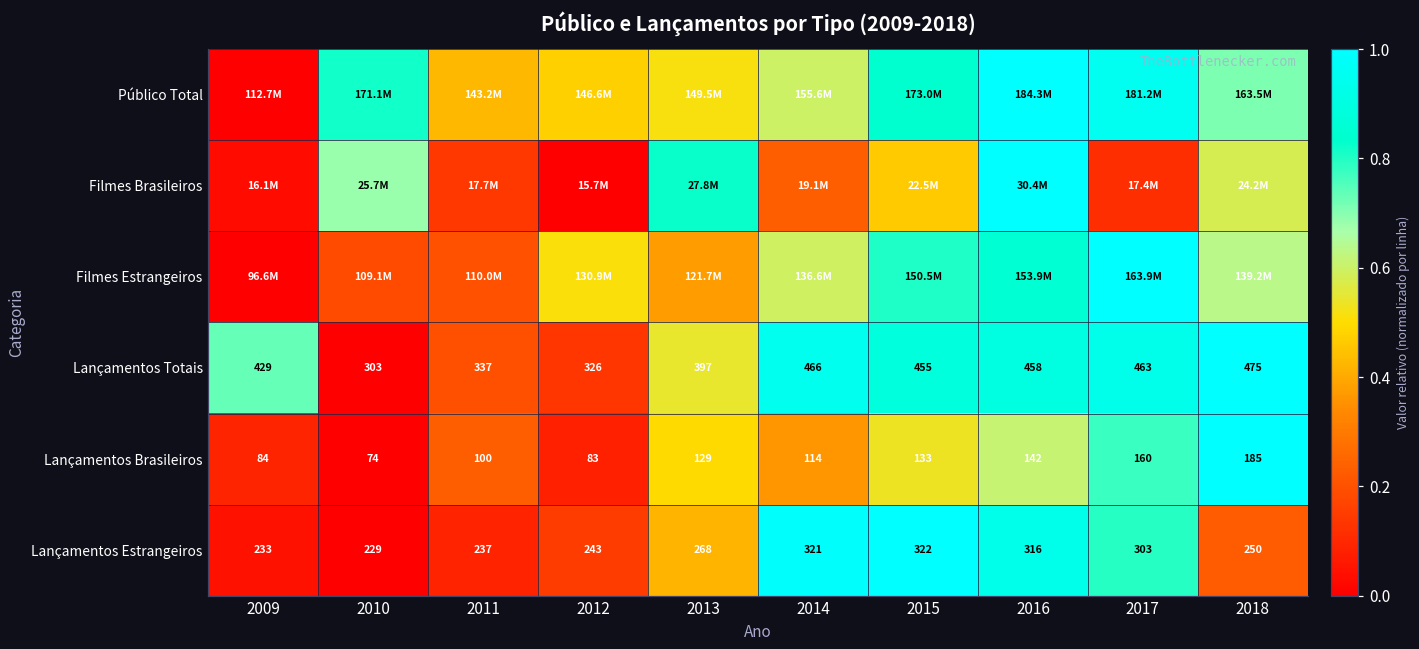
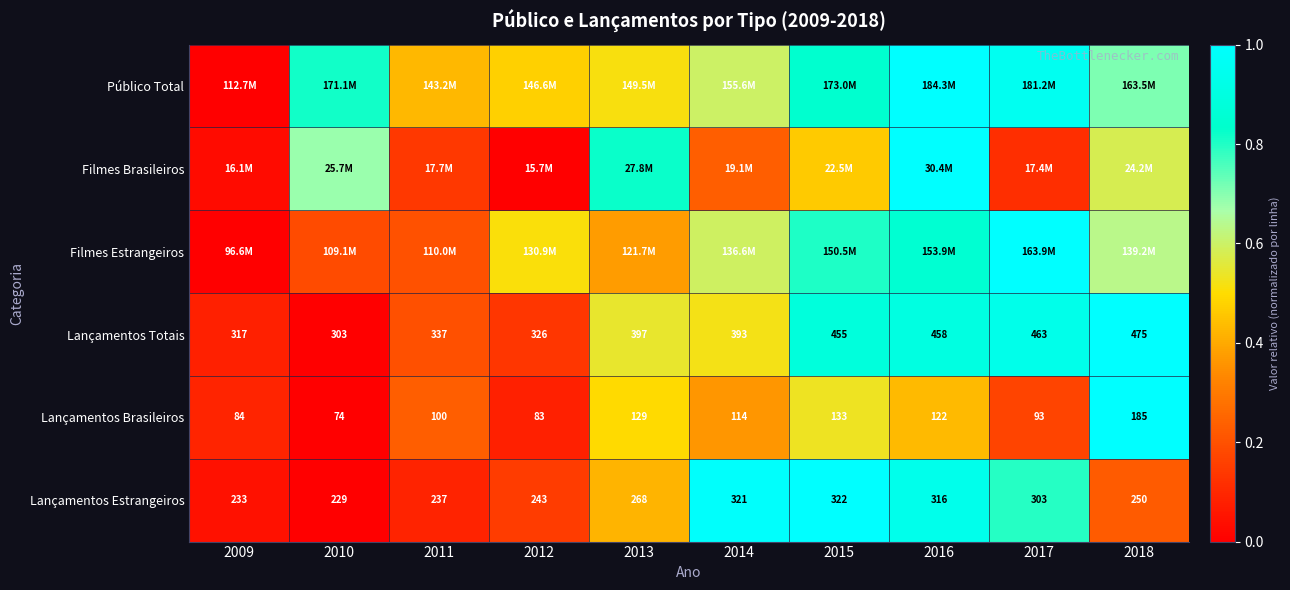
Lançamentos Totais, 2009: 429 -> 317
Lançamentos Totais, 2014: 466 -> 393
Lançamentos Brasileiros, 2016: 142 -> 122
Lançamentos Brasileiros, 2017: 160 -> 93
